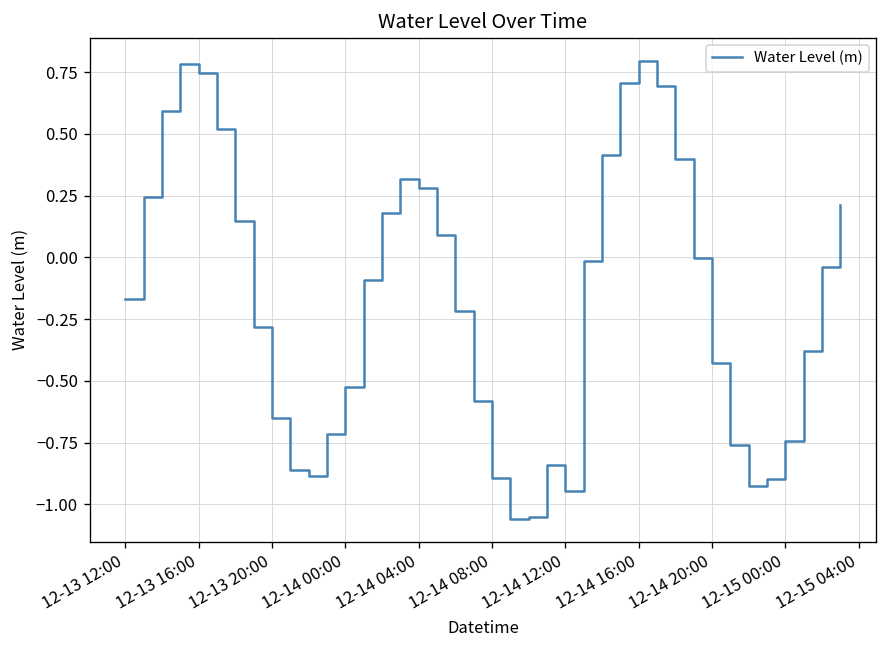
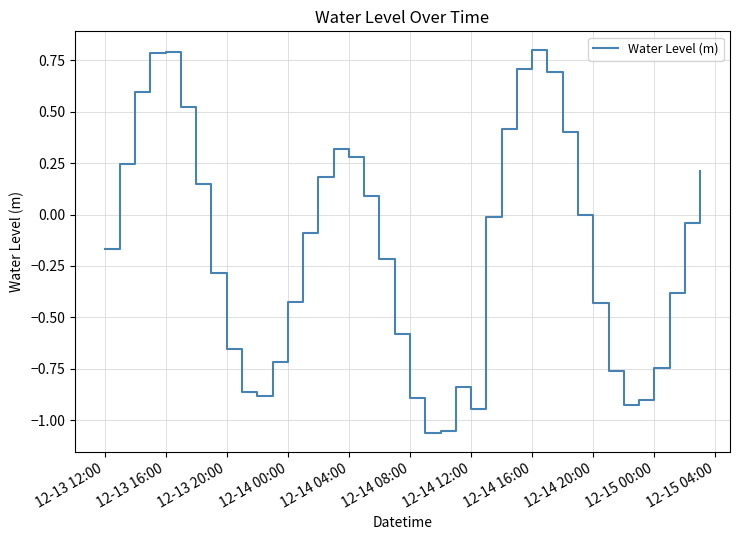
12-13 16:00: 0.75 -> 0.79
12-14 00:00: -0.53 -> -0.43
